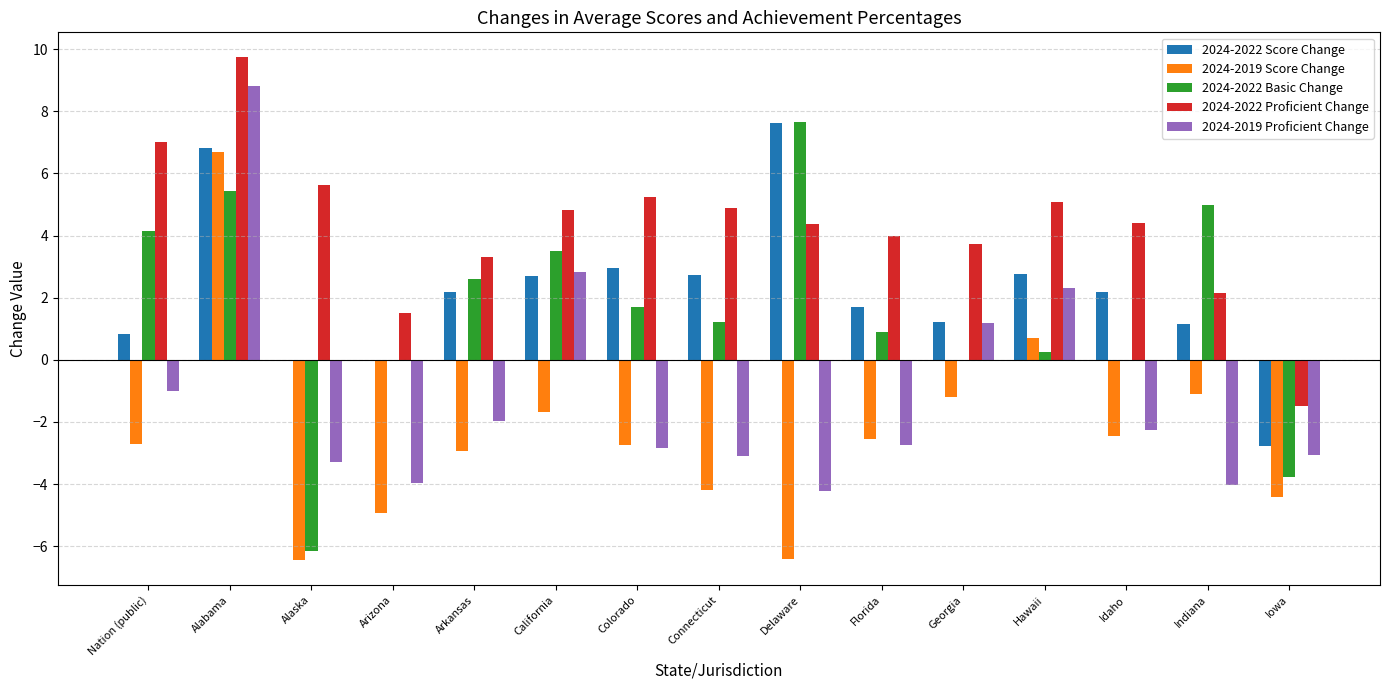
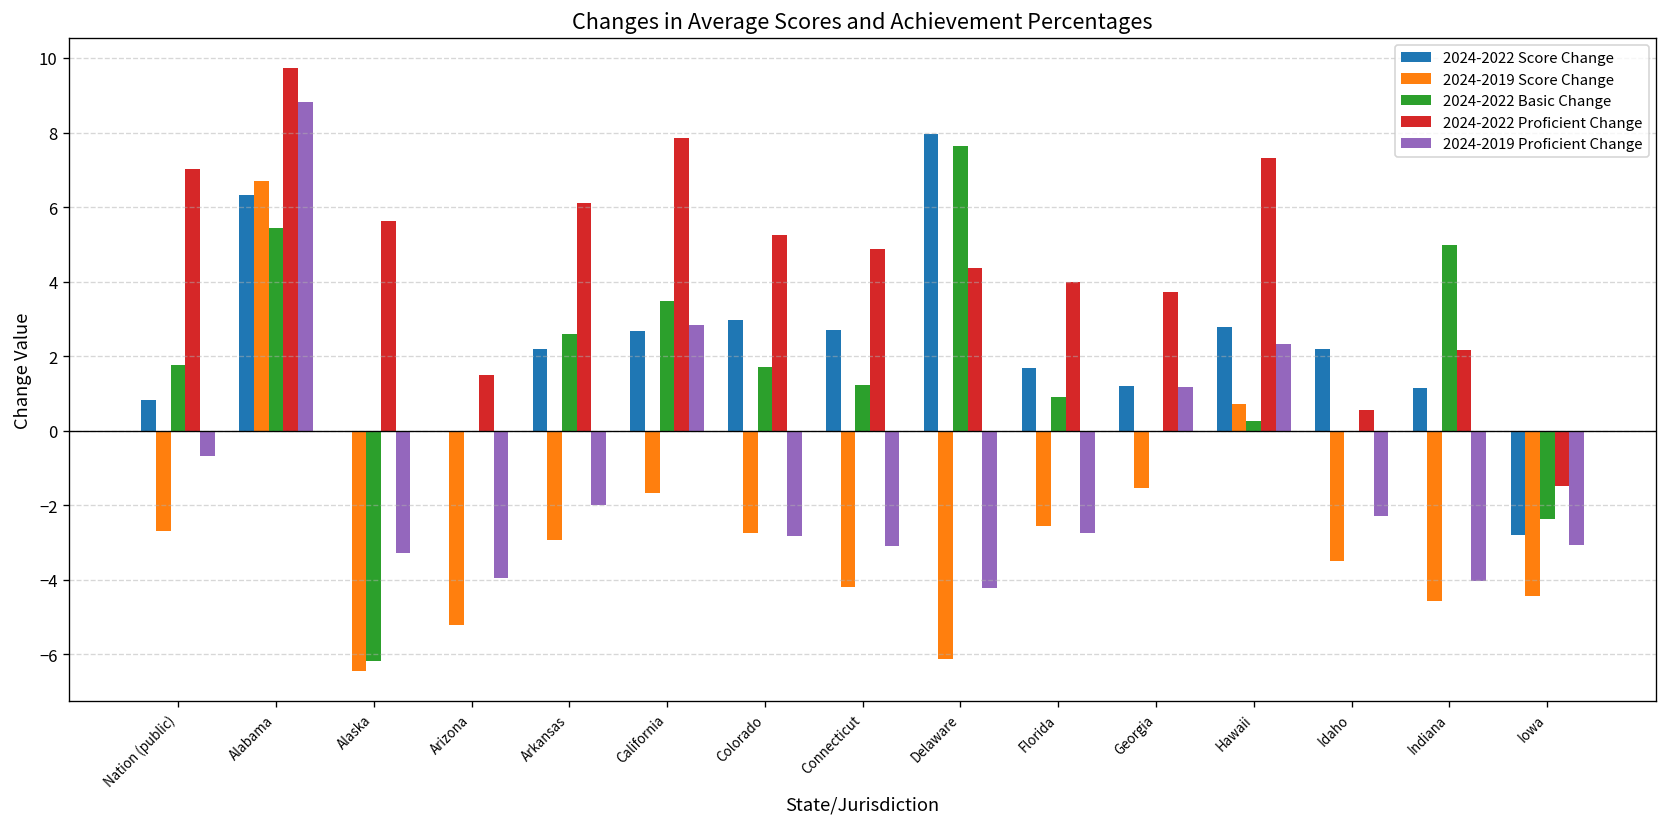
2024-2022 Basic Change, Nation (public): 4.1 -> 1.8
2024-2019 Proficient Change, Nation (public): -1.0 -> -0.7
2024-2022 Score Change, Alabama: 6.8 -> 6.3
2024-2019 Score Change, Arizona: -4.9 -> -5.2
2024-2022 Proficient Change, Arkansas: 3.3 -> 6.1
2024-2022 Proficient Change, California: 4.8 -> 7.9
2024-2022 Score Change, Delaware: 7.6 -> 8.0
2024-2019 Score Change, Delaware: -6.4 -> -6.1
2024-2019 Score Change, Georgia: -1.2 -> -1.5
2024-2022 Proficient Change, Hawaii: 5.1 -> 7.3
2024-2019 Score Change, Idaho: -2.4 -> -3.5
2024-2022 Proficient Change, Idaho: 4.4 -> 0.5
2024-2019 Score Change, Indiana: -1.1 -> -4.6
2024-2022 Basic Change, Iowa: -3.8 -> -2.4
